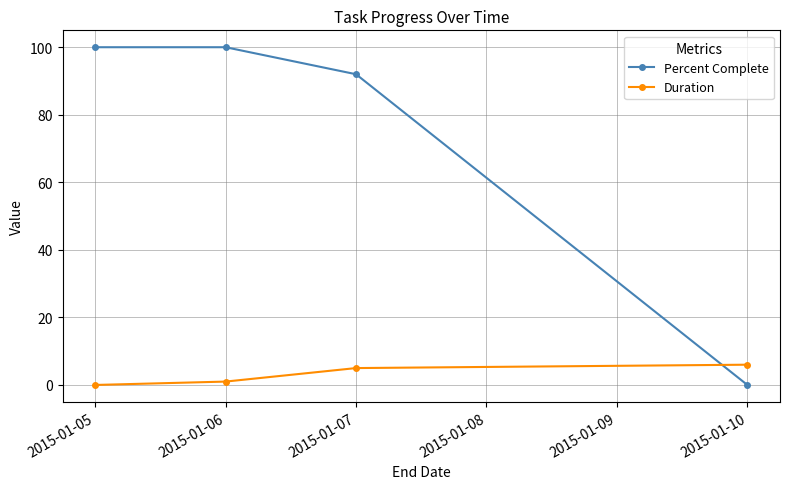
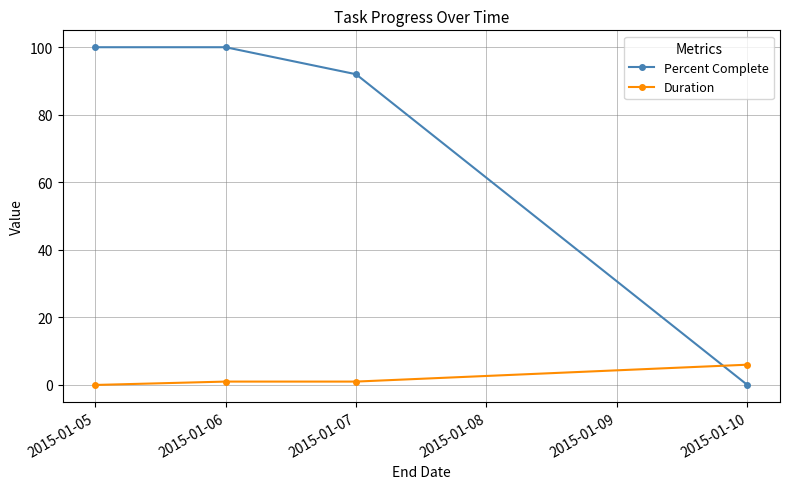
Duration, 2015-01-07: 5 -> 1
